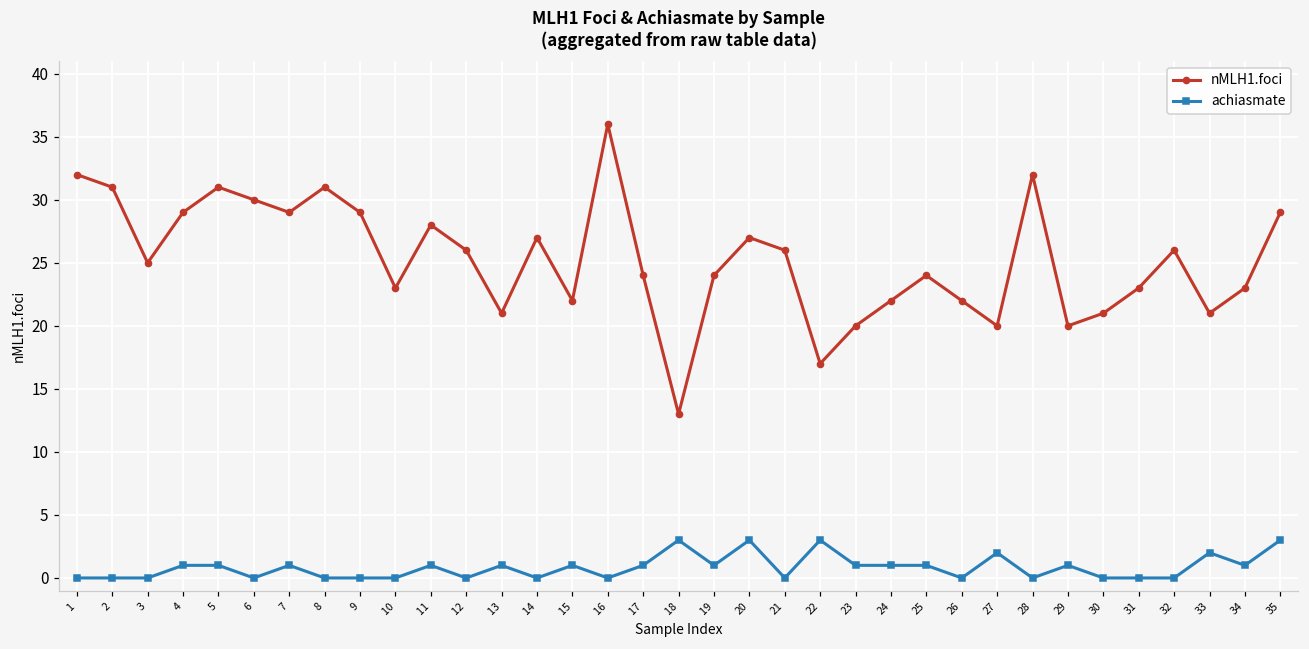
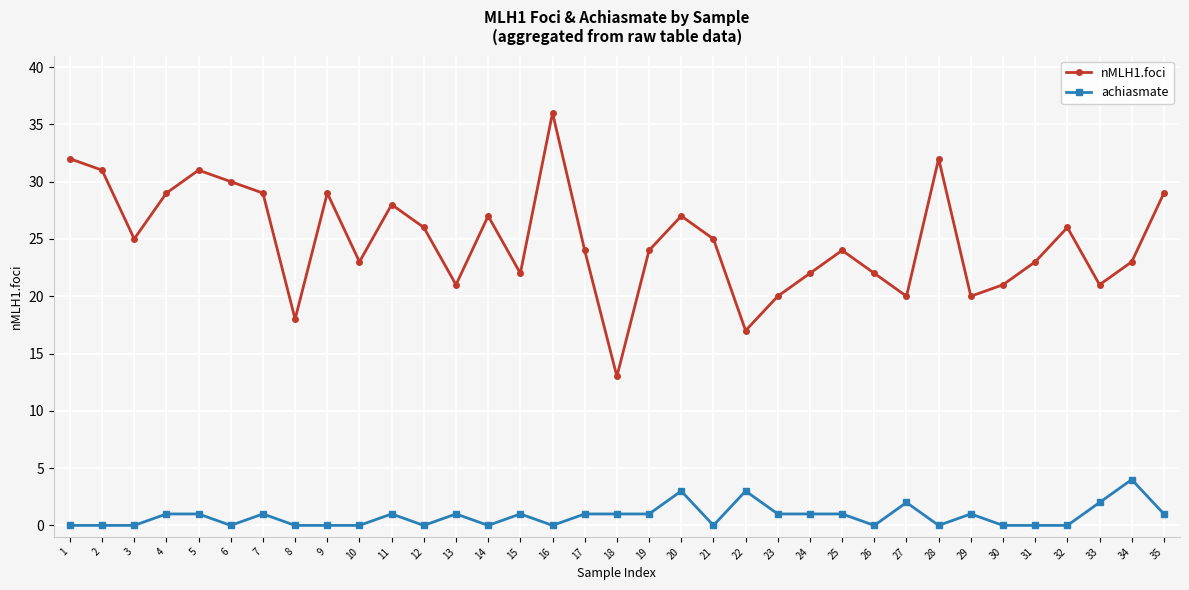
nMLH1.foci, 8: 31 -> 18
achiasmate, 18: 3 -> 1
nMLH1.foci, 21: 26 -> 25
achiasmate, 34: 1 -> 4
achiasmate, 35: 3 -> 1
